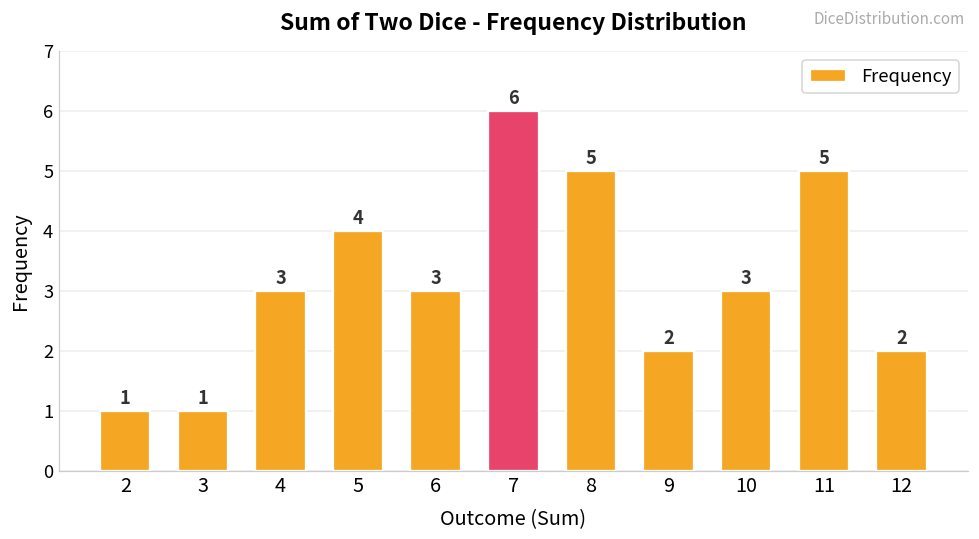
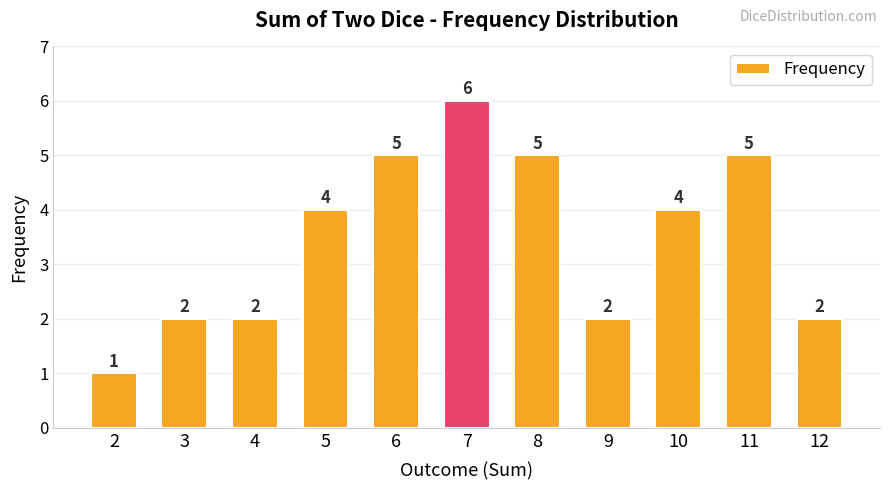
3: 1 -> 2
4: 3 -> 2
6: 3 -> 5
10: 3 -> 4
